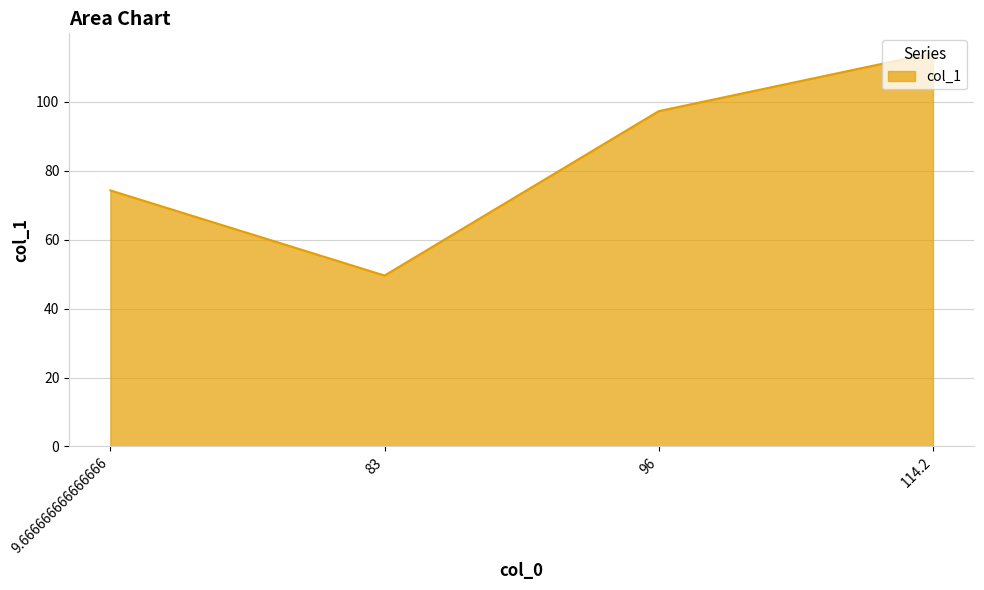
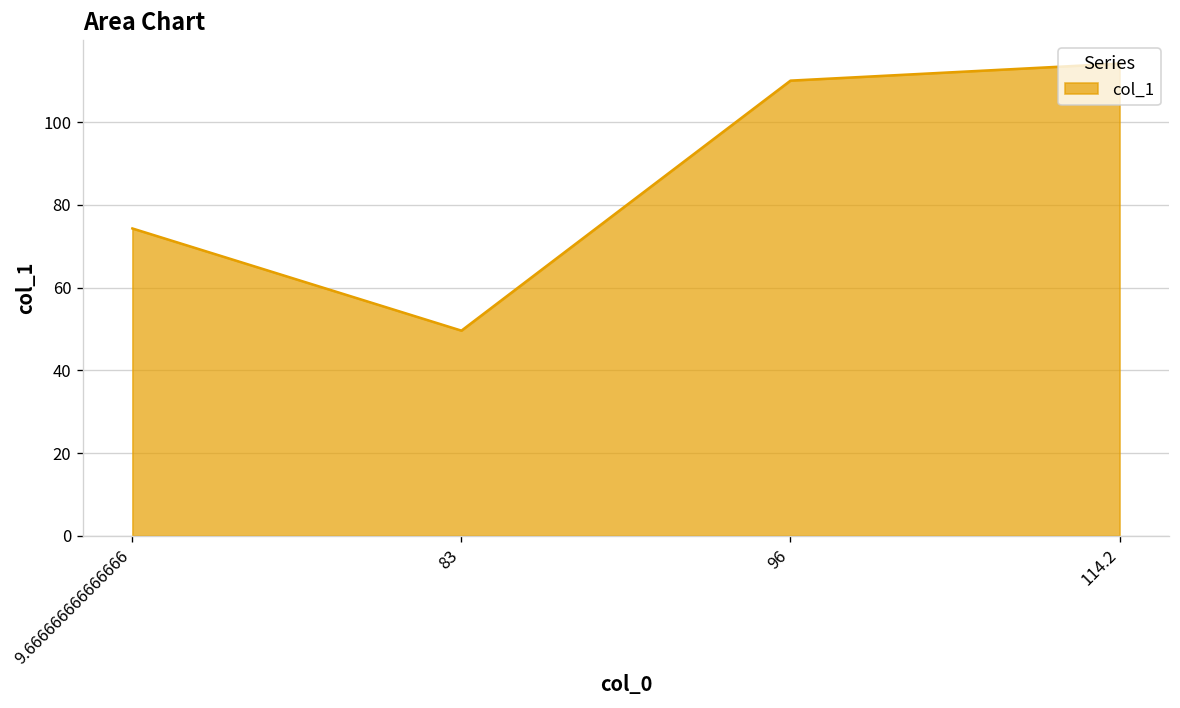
96: 97 -> 110
